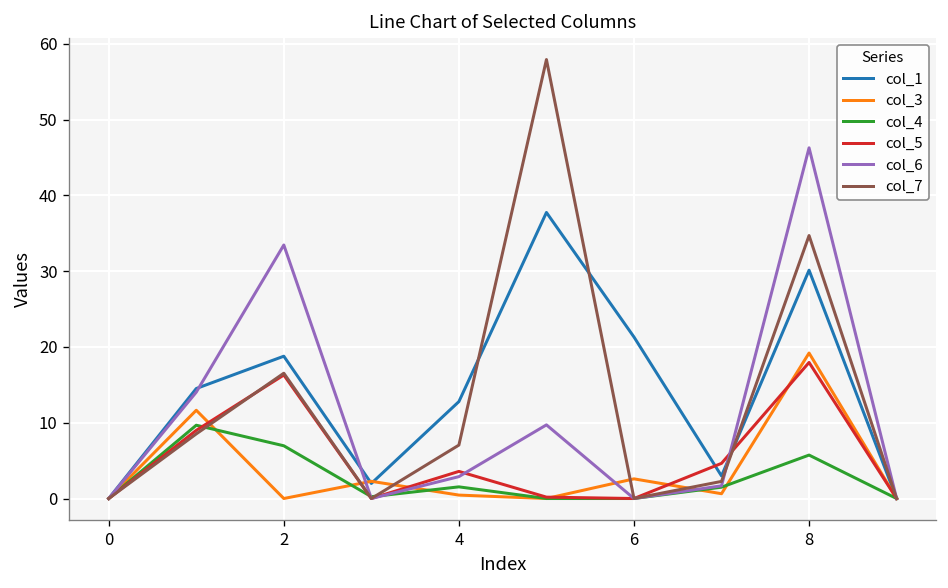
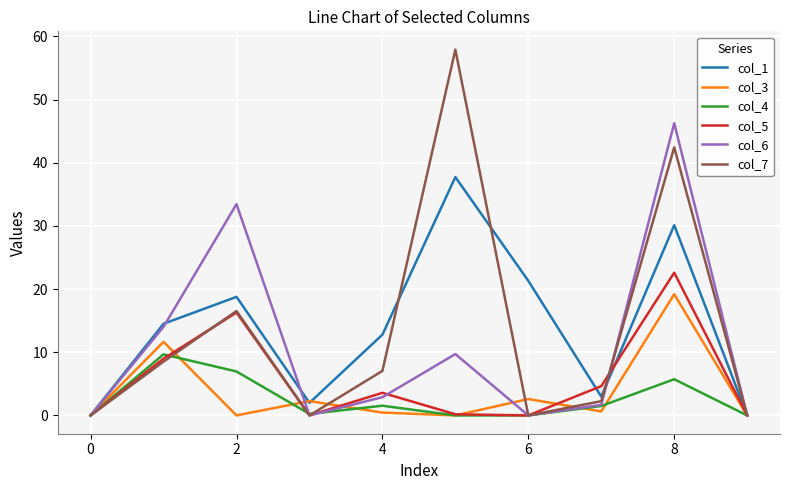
col_5, 8: 18 -> 23
col_7, 8: 35 -> 42
